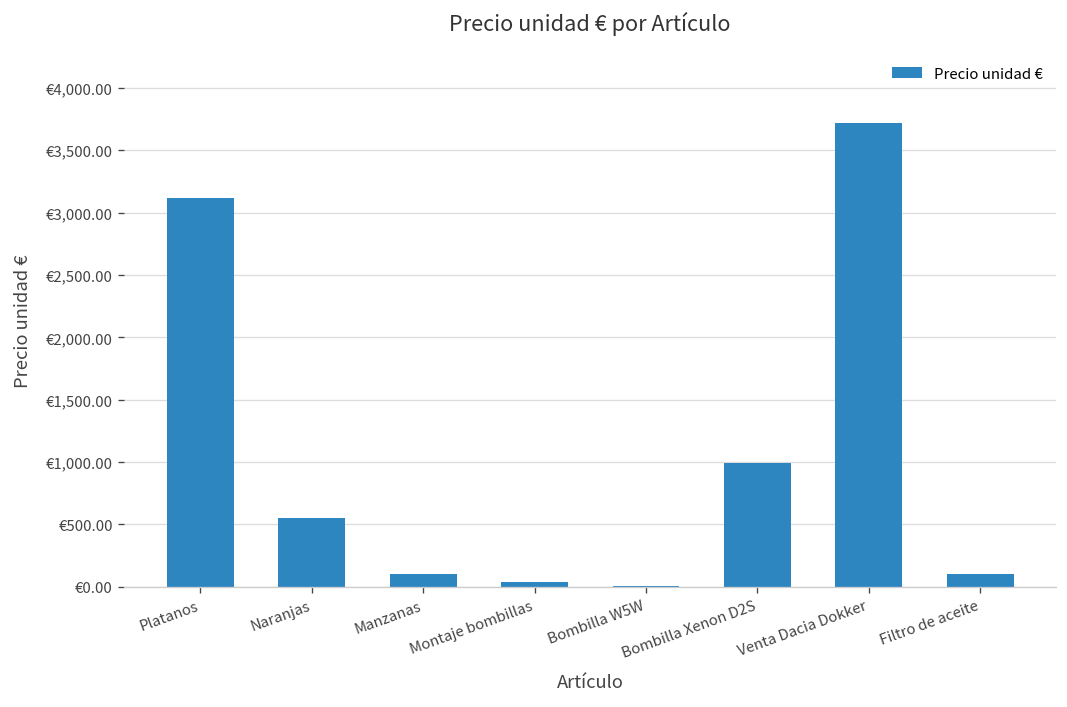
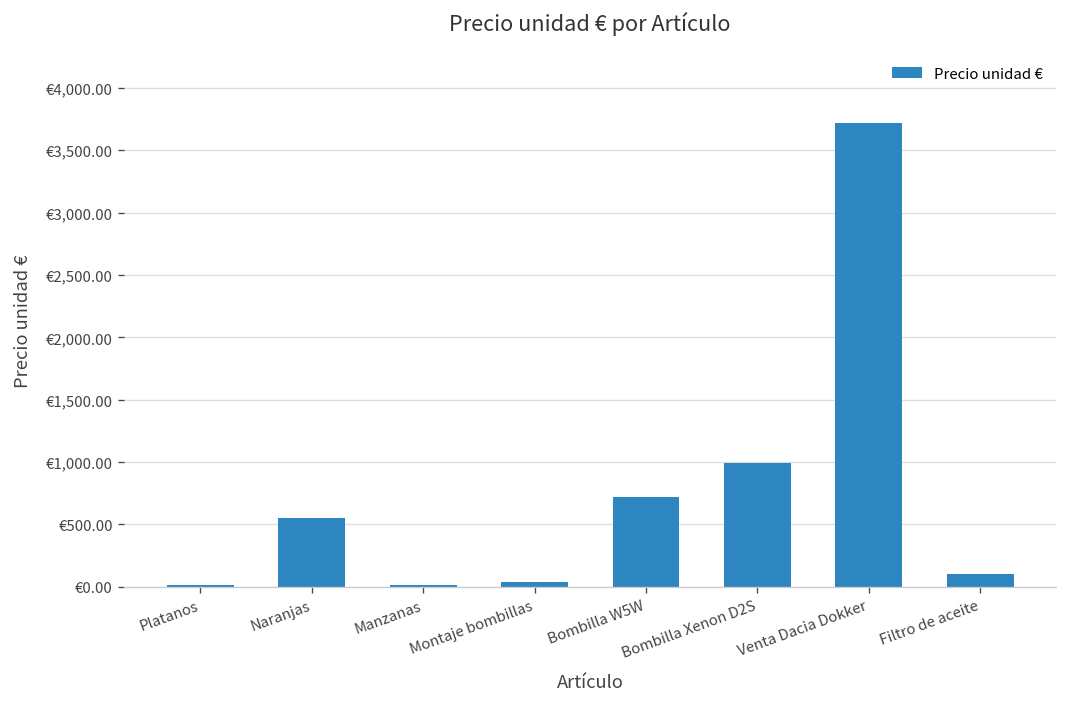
Platanos: €3,110 -> €10
Manzanas: €110 -> €10
Bombilla W5W: €0 -> €720
